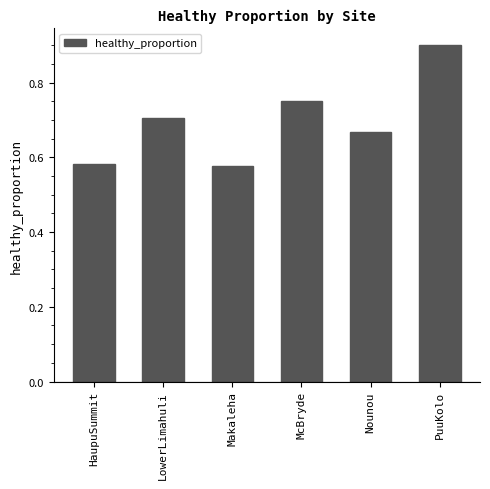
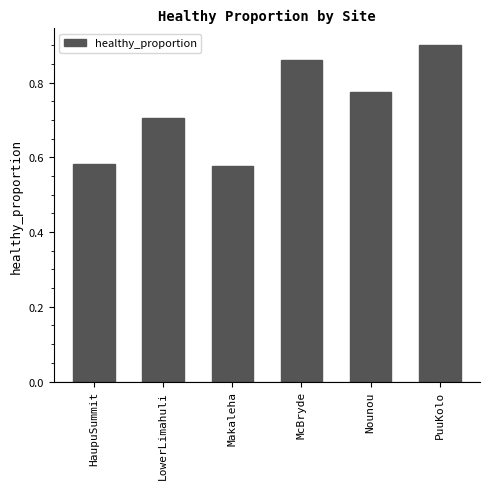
McBryde: 0.75 -> 0.86
Nounou: 0.67 -> 0.77
